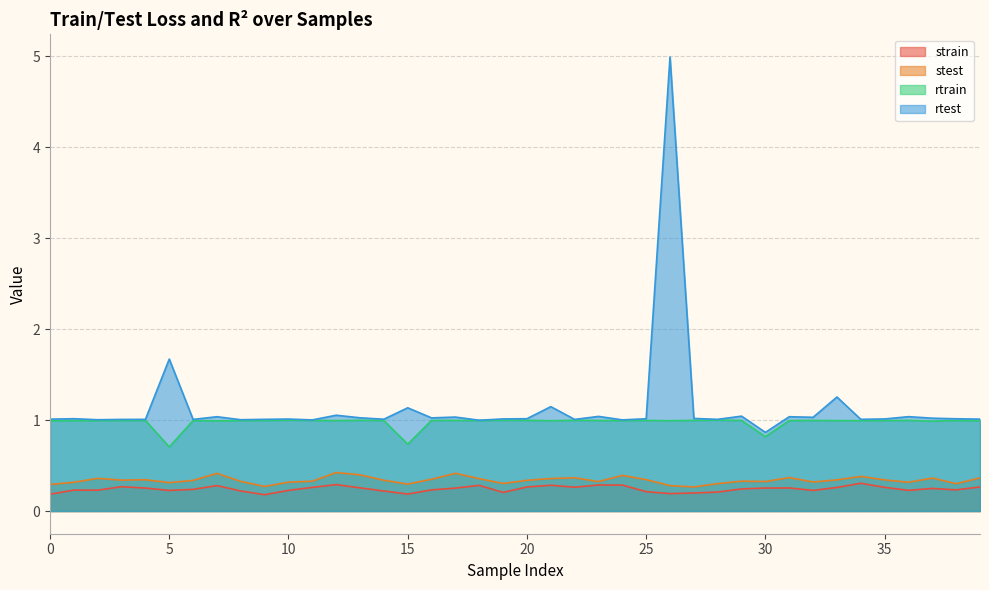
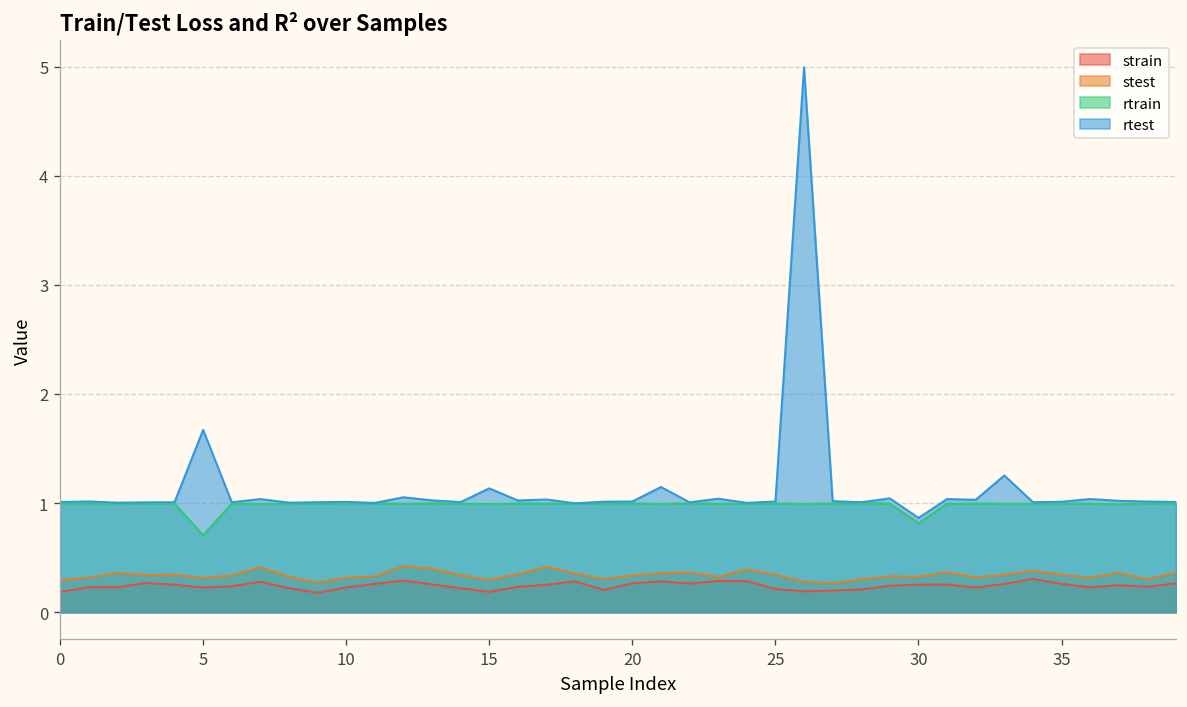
rtrain, 15: 0.7 -> 1.0
